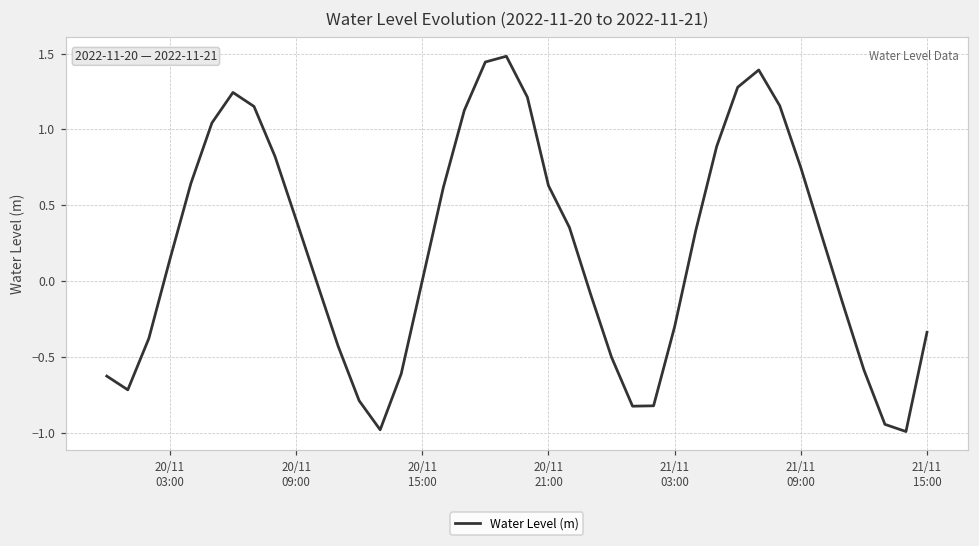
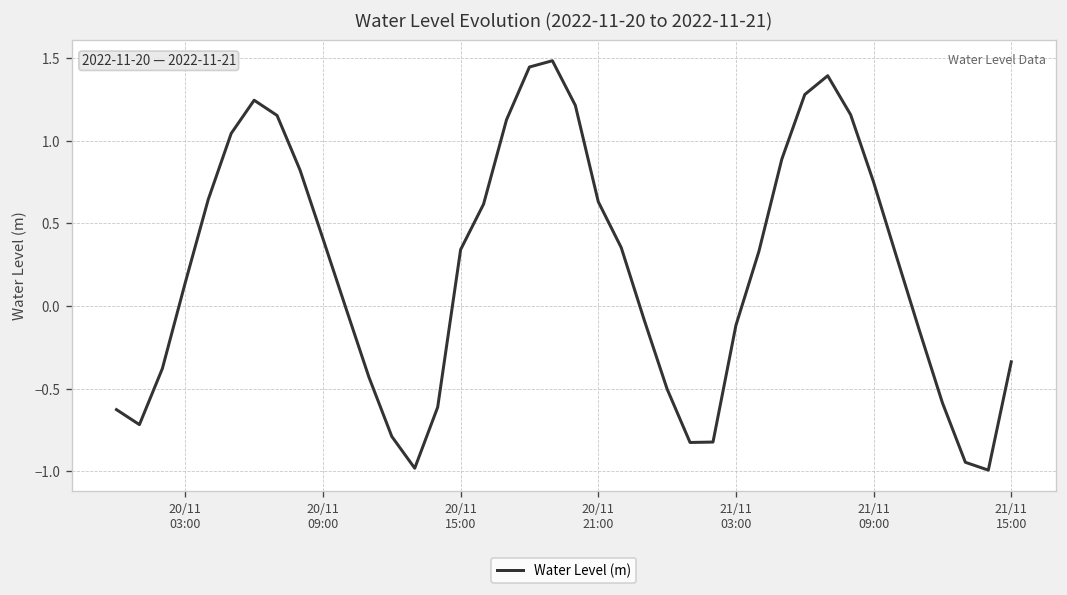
20/11 15:00: 0.00 -> 0.34
21/11 03:00: -0.30 -> -0.12
